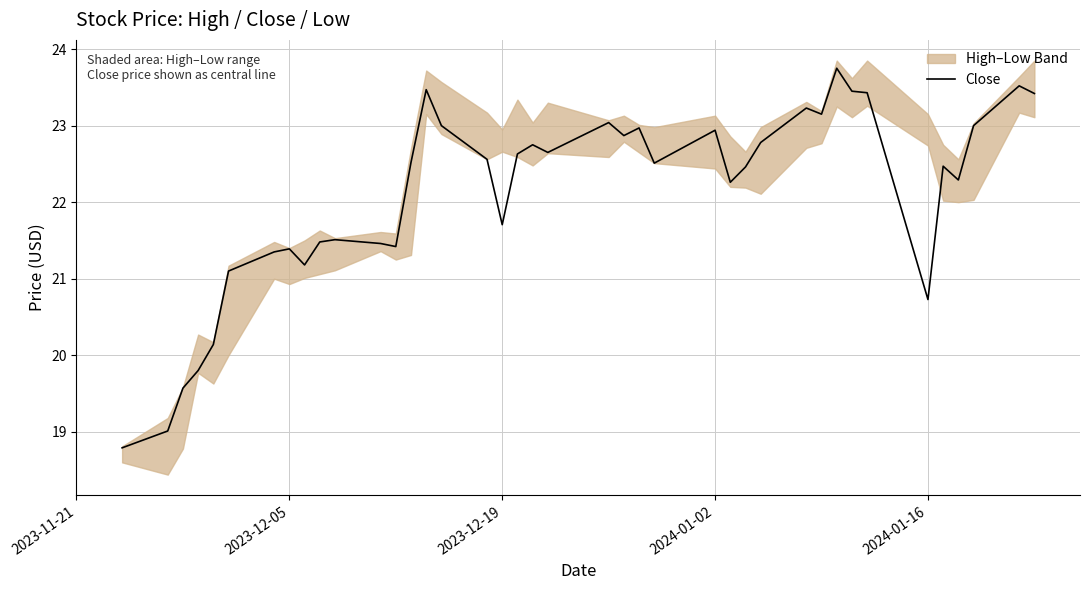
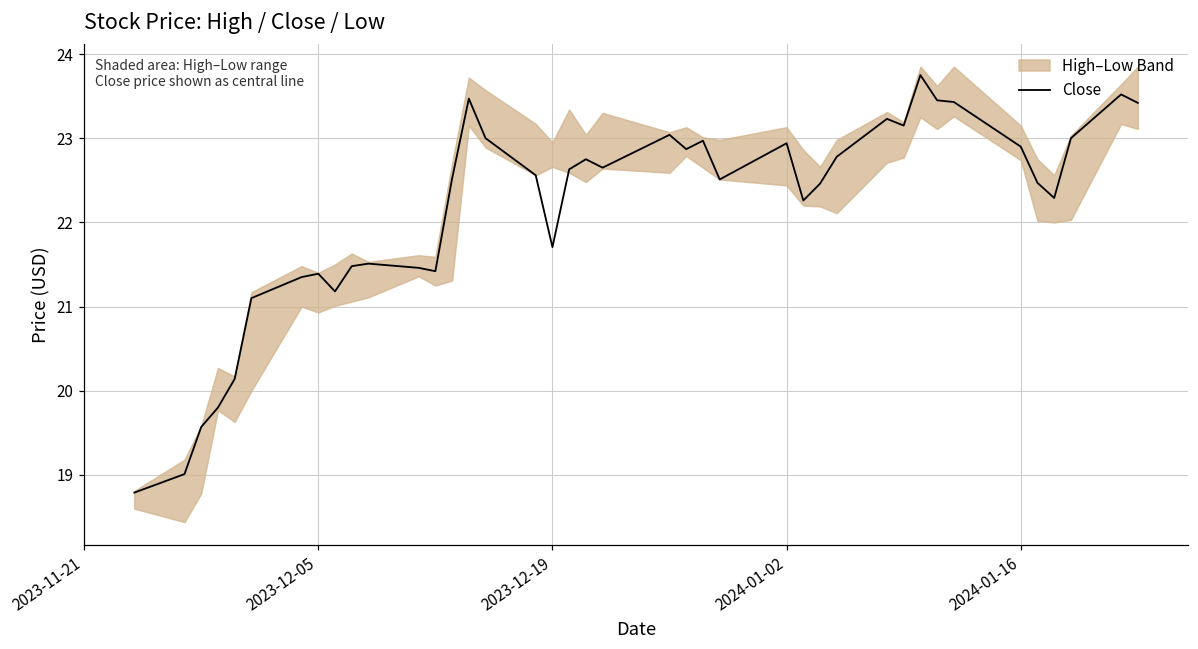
Close, 2024-01-16: 20.7 -> 22.9
